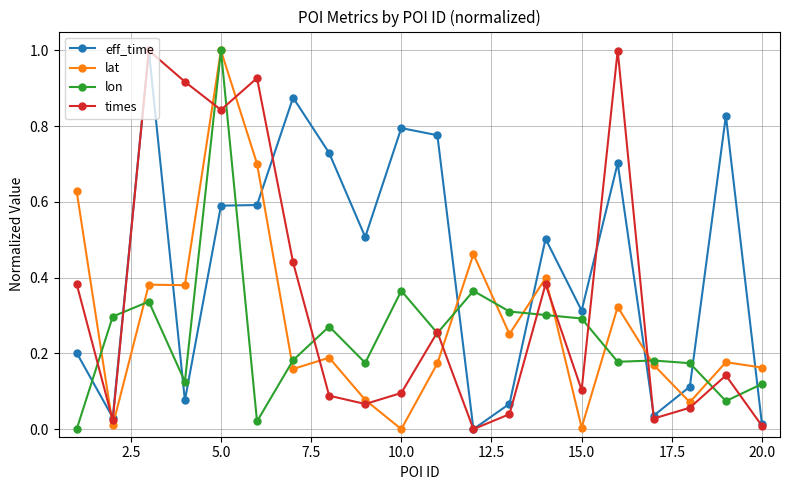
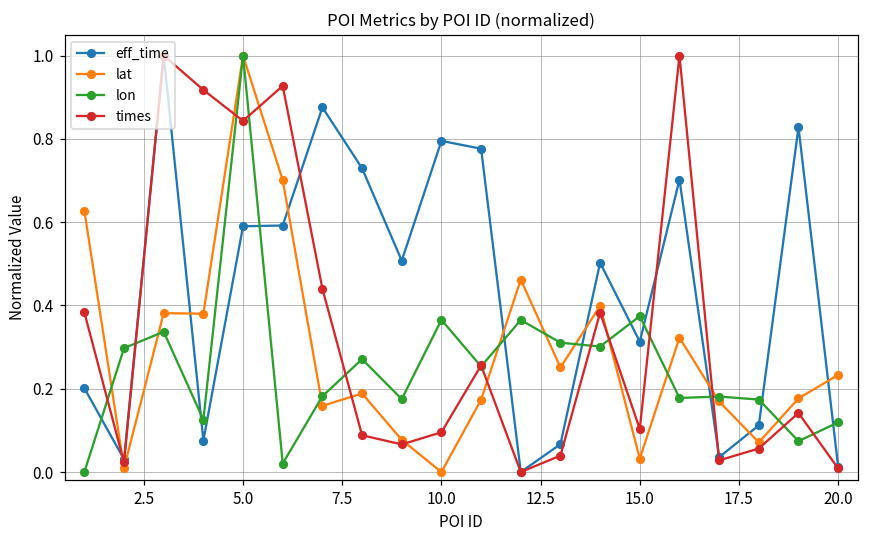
lat, 15.0: 0.00 -> 0.03
lon, 15.0: 0.29 -> 0.37
lat, 20.0: 0.16 -> 0.23
